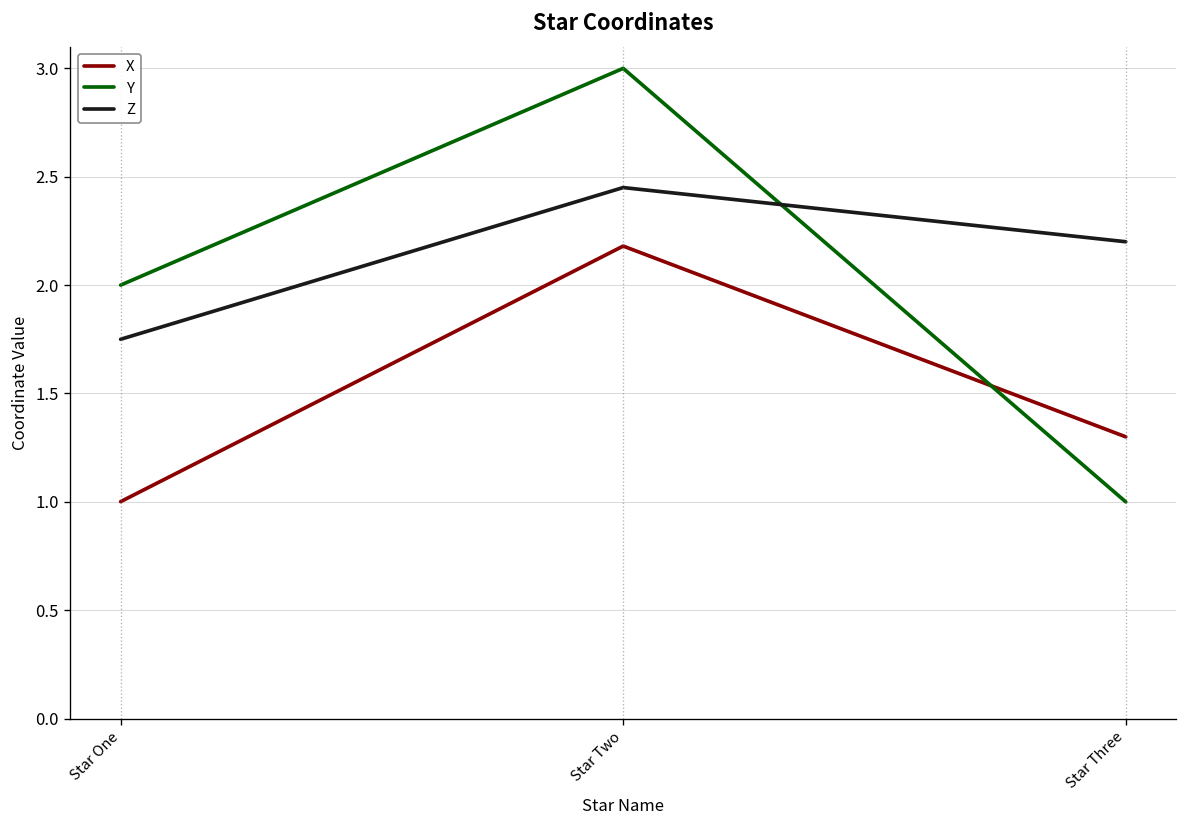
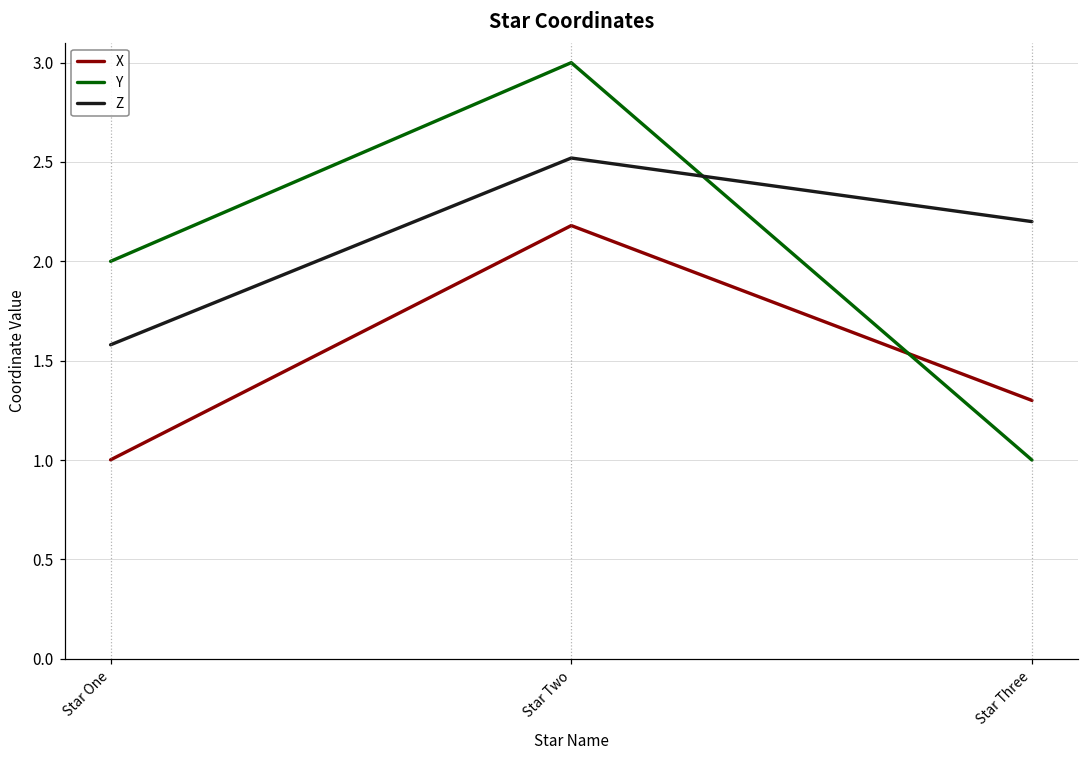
Z, Star One: 1.75 -> 1.58
Z, Star Two: 2.45 -> 2.52
